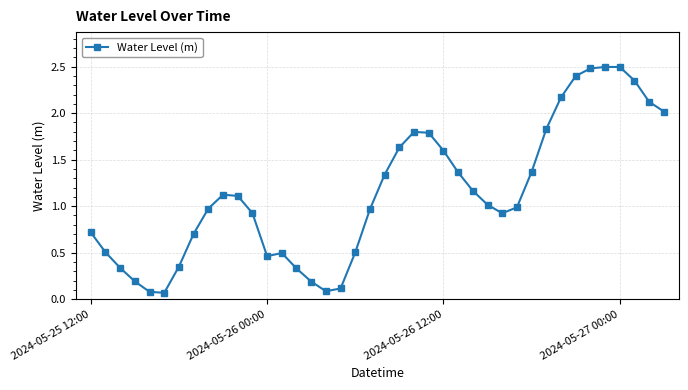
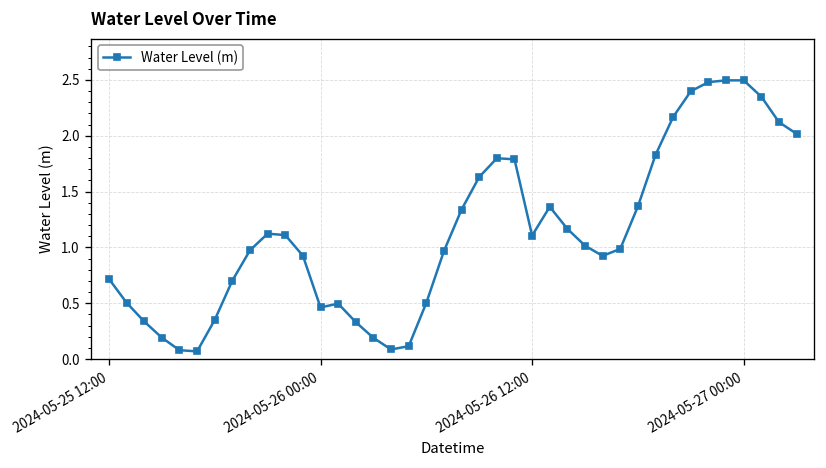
2024-05-26 12:00: 1.6 -> 1.1
